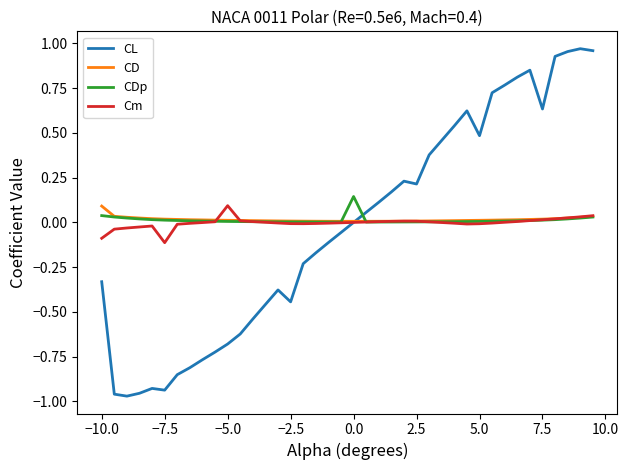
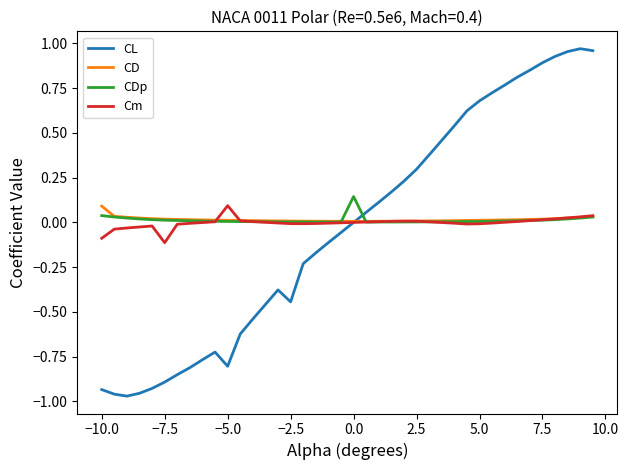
CL, −10.0: -0.33 -> -0.93
CL, −7.5: -0.94 -> -0.89
CL, −5.0: -0.68 -> -0.80
CL, 2.5: 0.21 -> 0.30
CL, 5.0: 0.48 -> 0.68
CL, 7.5: 0.63 -> 0.89
